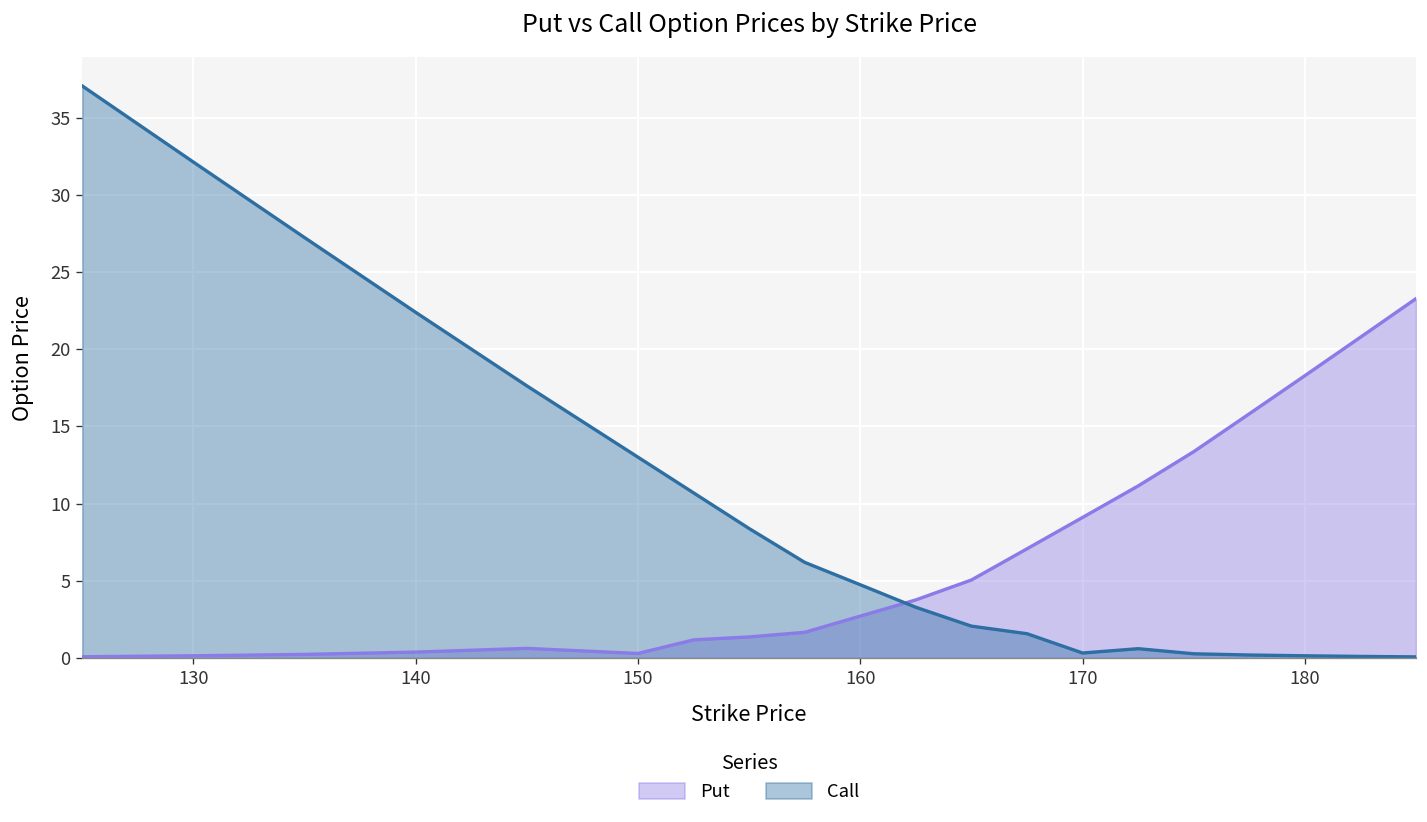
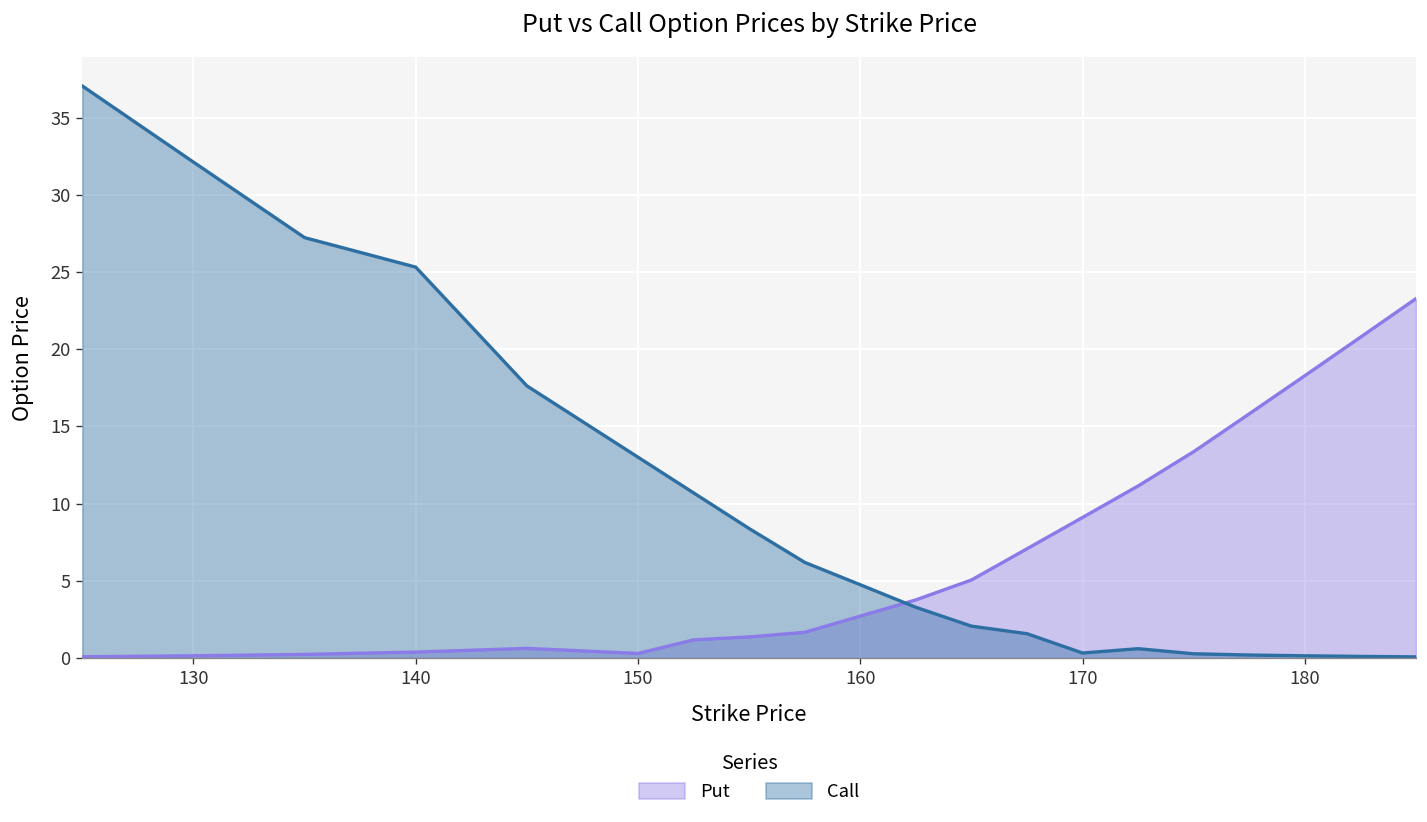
Call, 140: 22.4 -> 25.3
